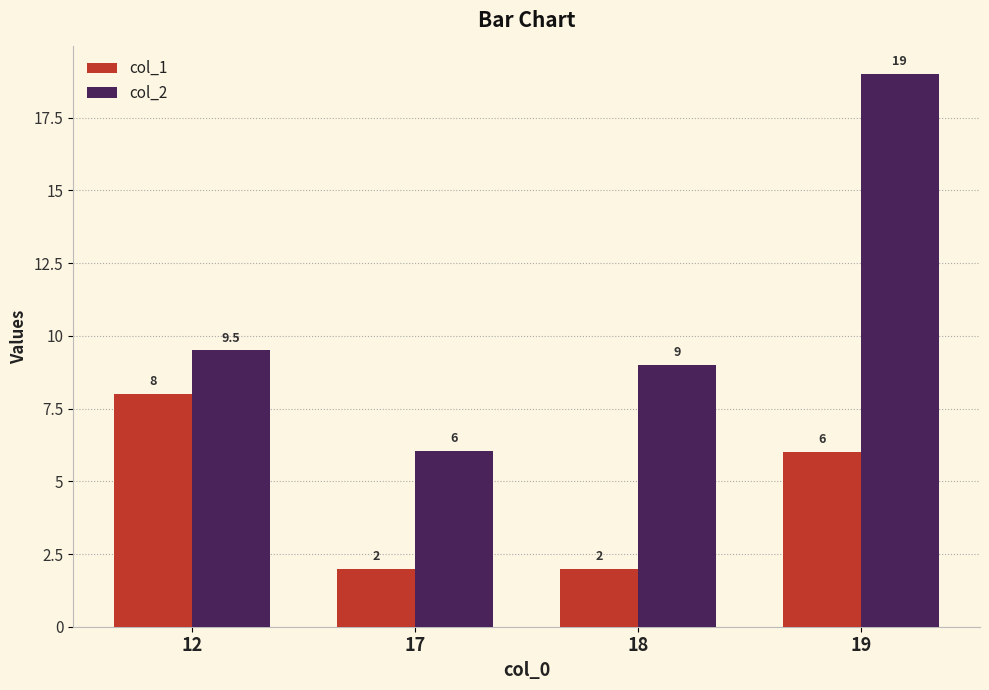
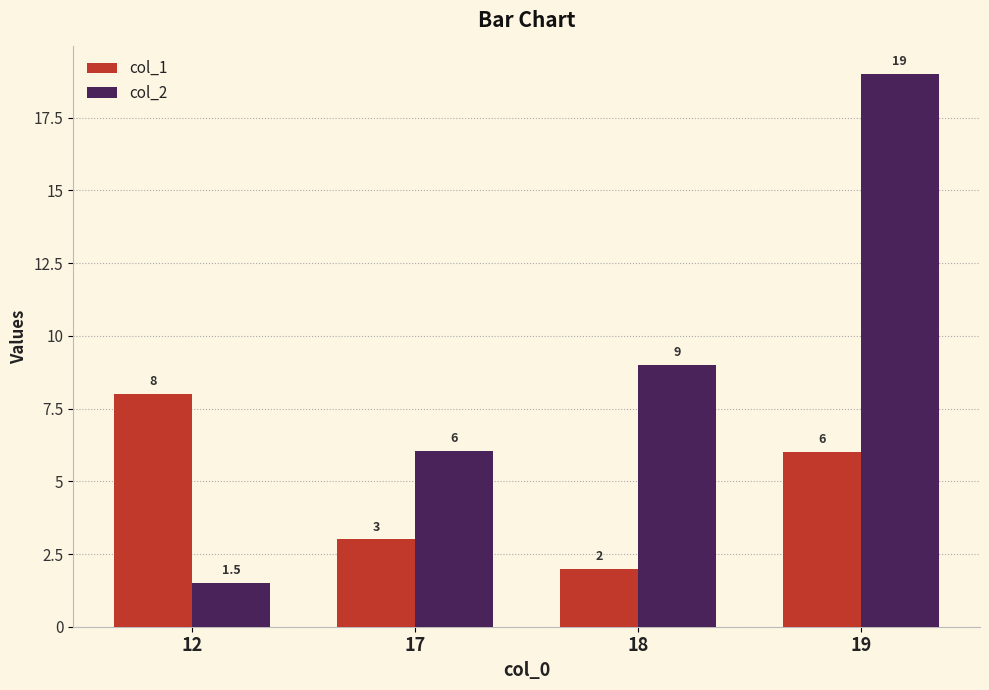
col_2, 12: 9.5 -> 1.5
col_1, 17: 2 -> 3
